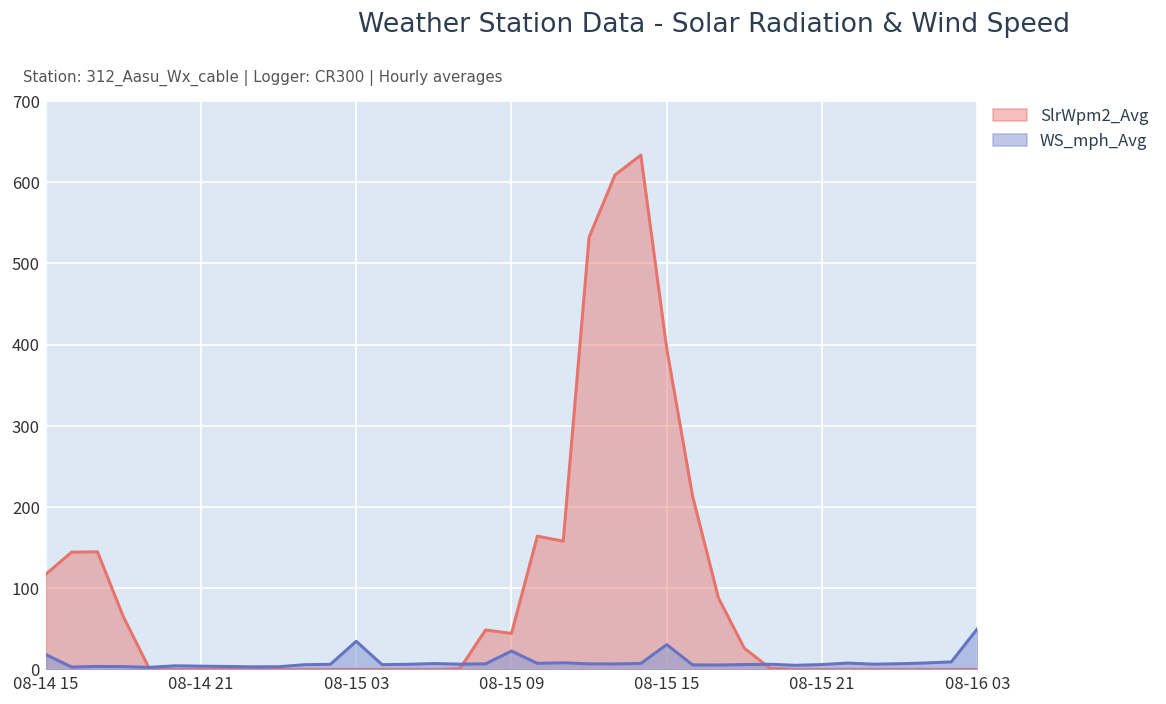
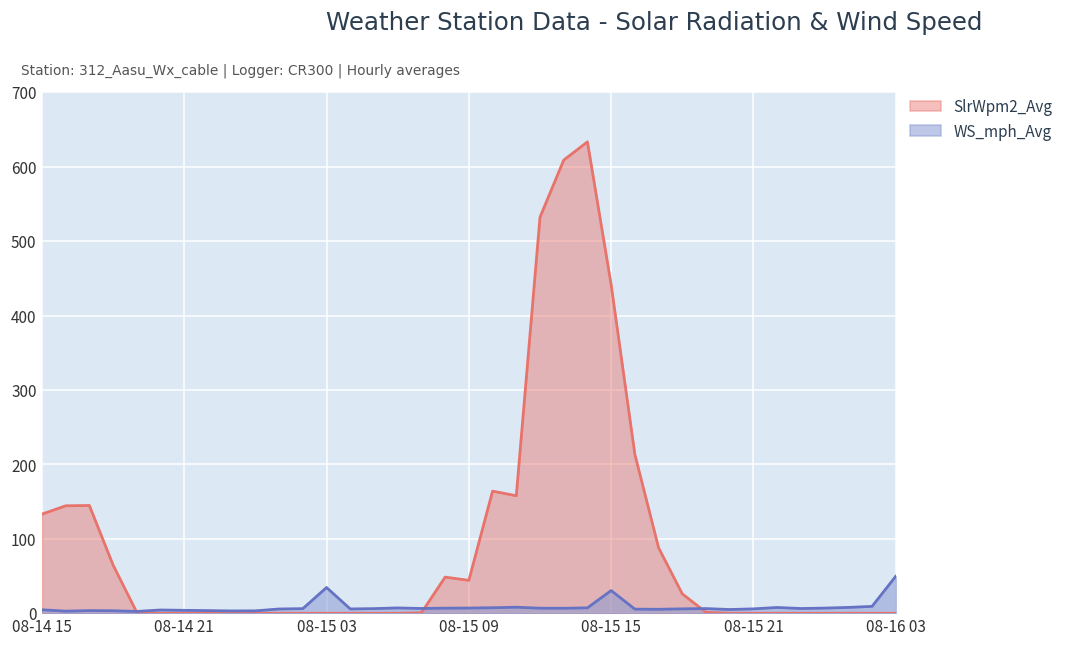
SlrWpm2_Avg, 08-14 15: 120 -> 130
WS_mph_Avg, 08-14 15: 20 -> 0
WS_mph_Avg, 08-15 09: 20 -> 10
SlrWpm2_Avg, 08-15 15: 400 -> 440
